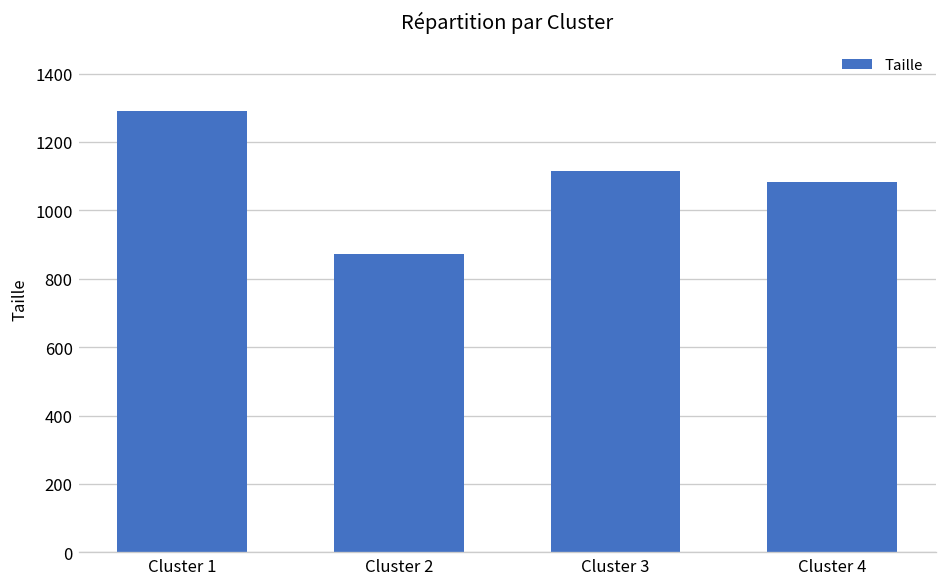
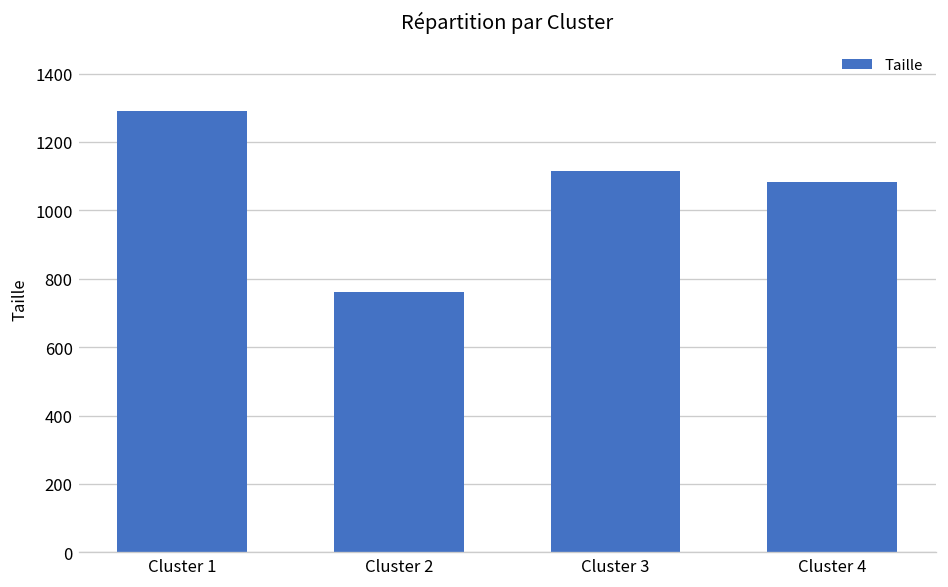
Cluster 2: 870 -> 760
